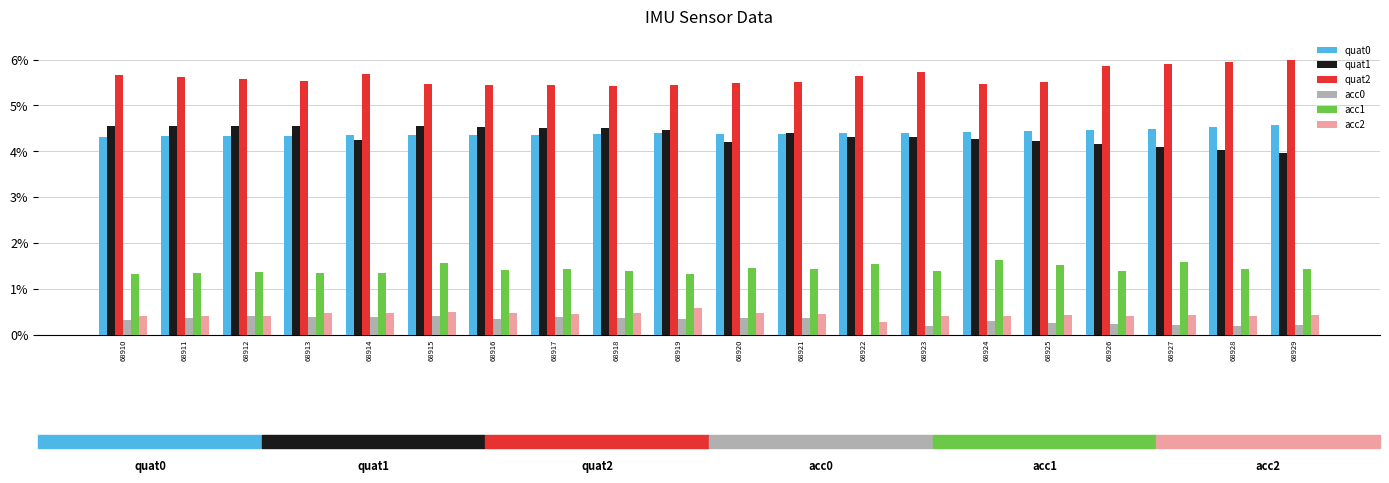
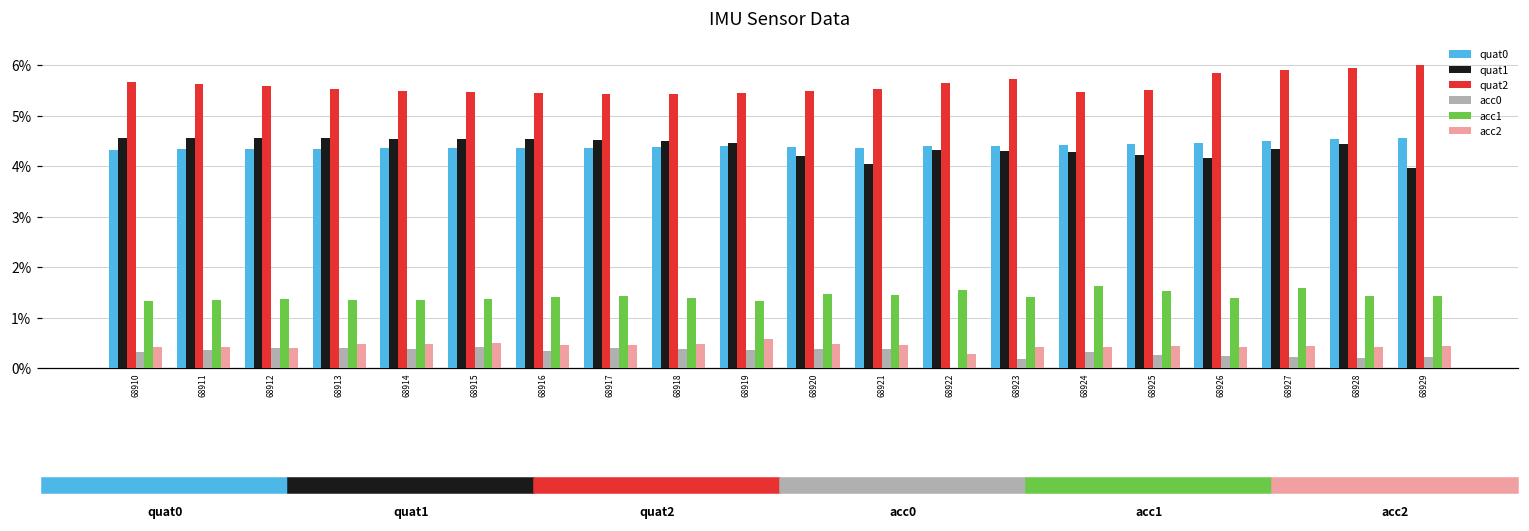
quat1, 68914: 4.2% -> 4.5%
quat2, 68914: 5.7% -> 5.5%
acc1, 68915: 1.6% -> 1.4%
quat1, 68921: 4.4% -> 4.0%
quat1, 68927: 4.1% -> 4.3%
quat1, 68928: 4.0% -> 4.4%
